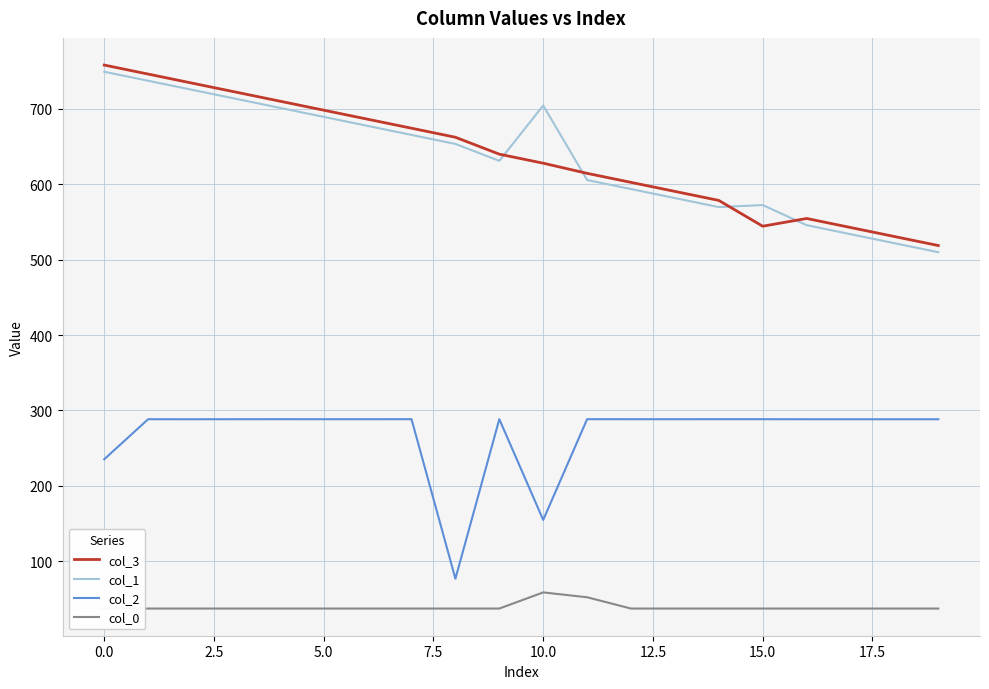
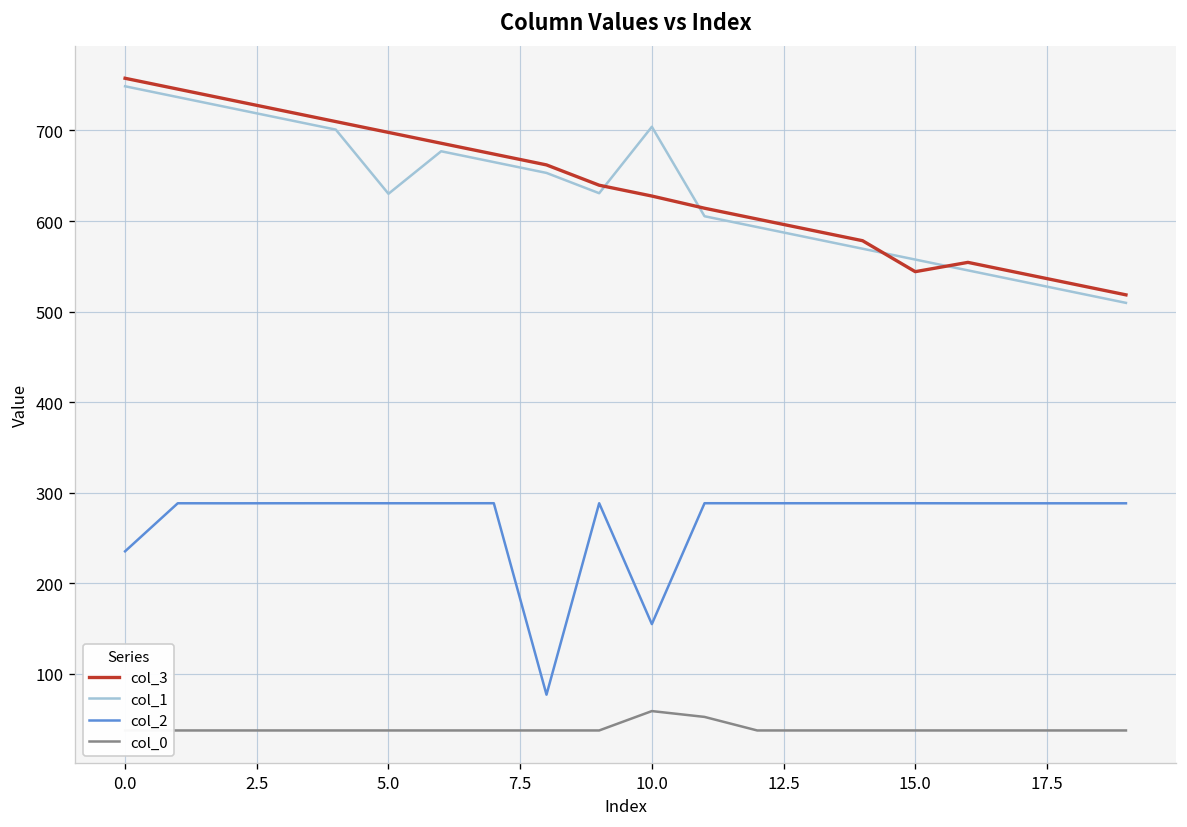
col_1, 5.0: 690 -> 630
col_1, 15.0: 570 -> 560
